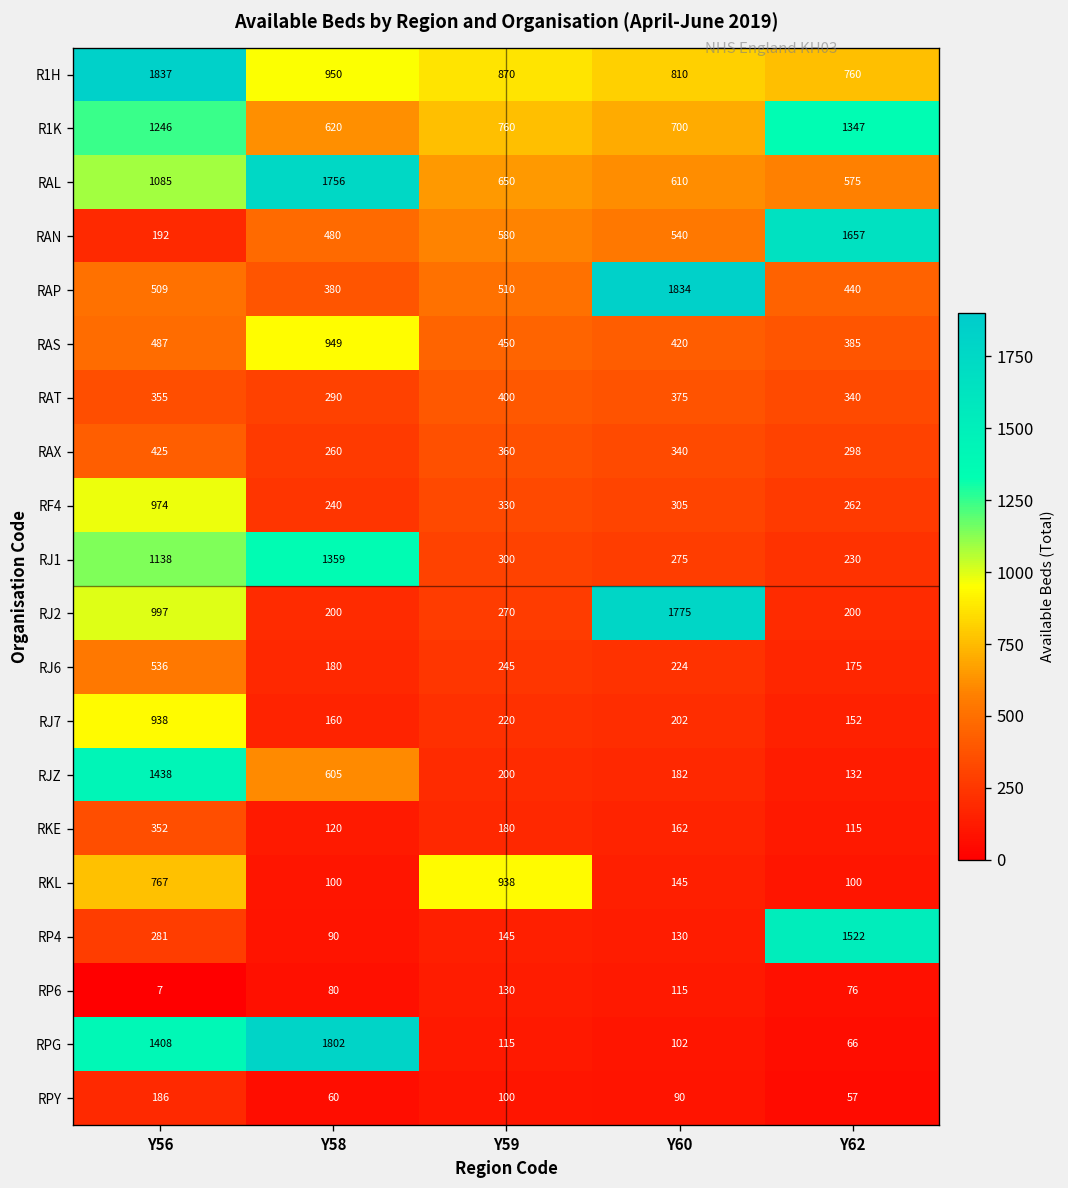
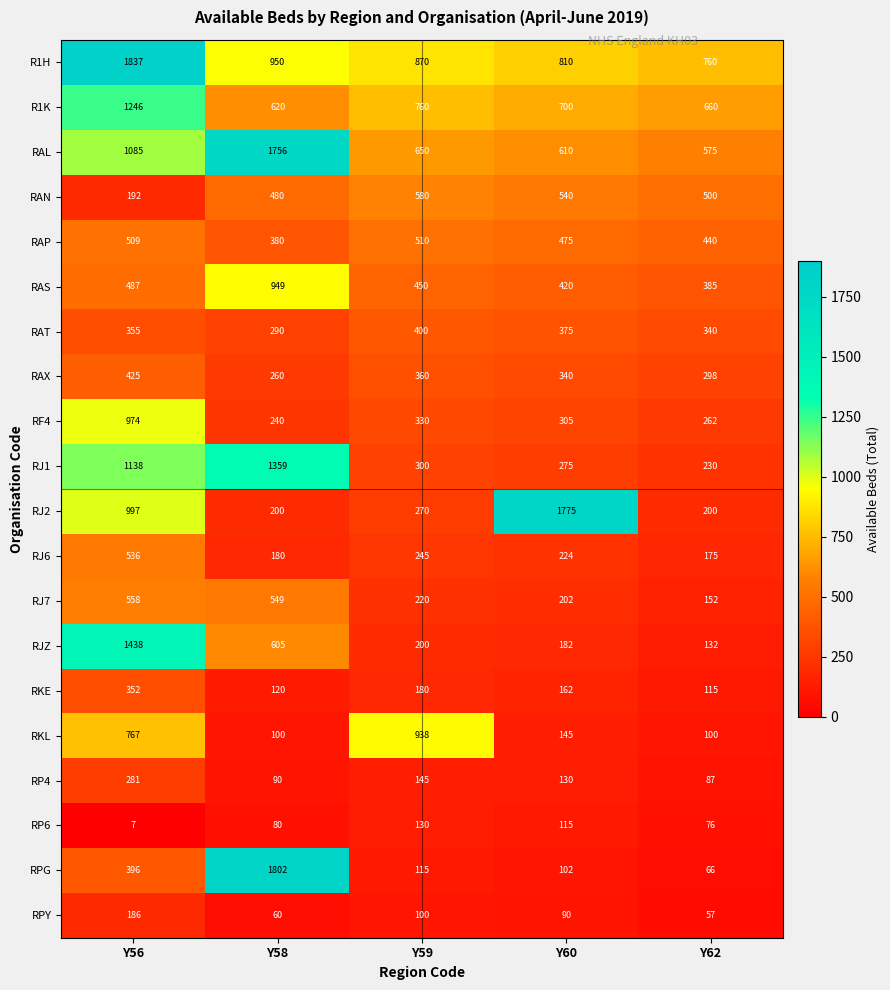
R1K, Y62: 1347 -> 660
RAN, Y62: 1657 -> 500
RAP, Y60: 1834 -> 475
RJ7, Y56: 938 -> 558
RJ7, Y58: 160 -> 549
RP4, Y62: 1522 -> 87
RPG, Y56: 1408 -> 396
